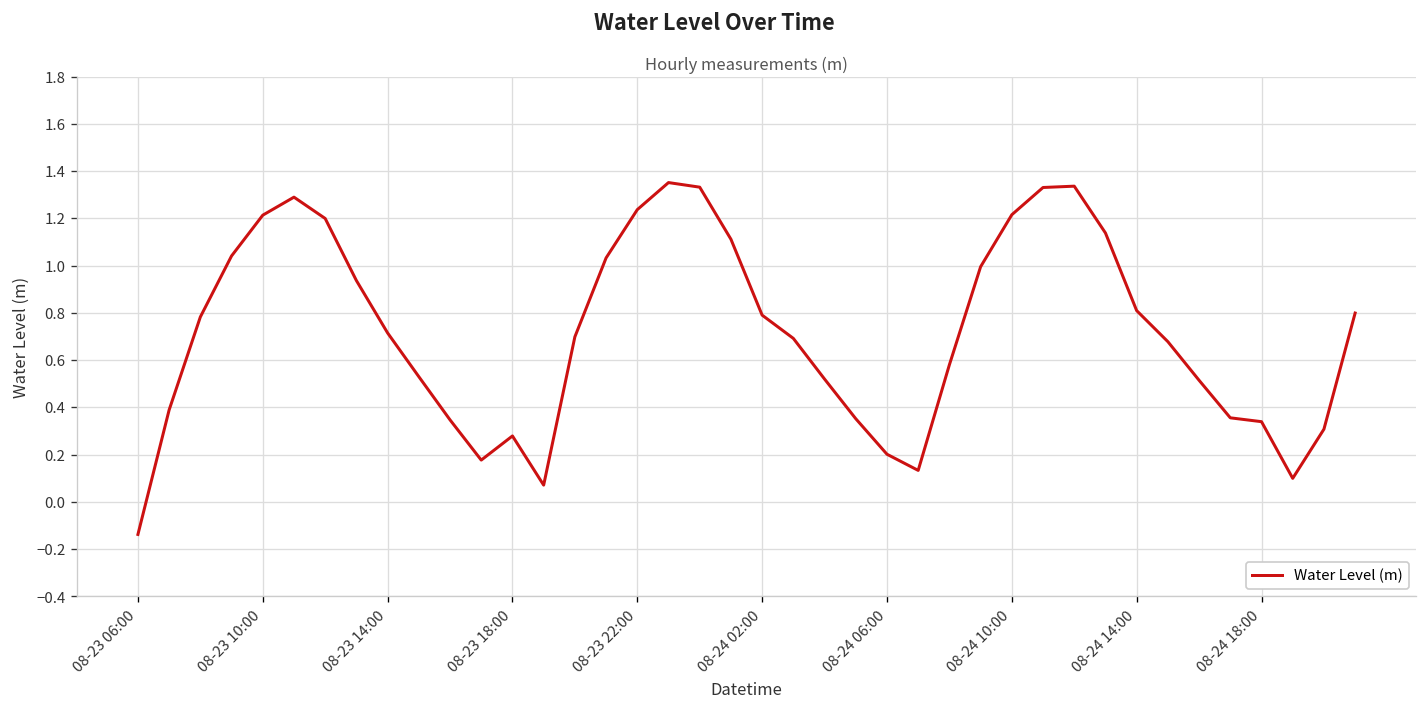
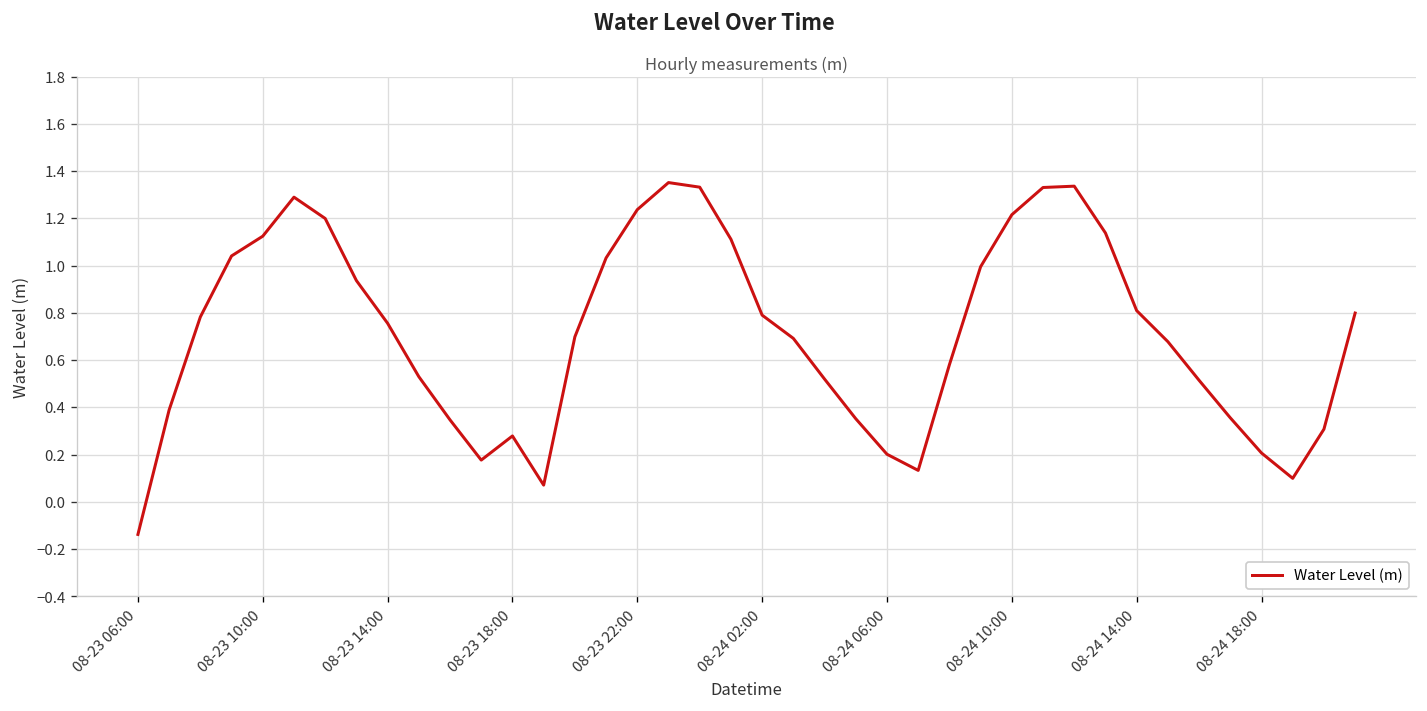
08-23 10:00: 1.21 -> 1.12
08-23 14:00: 0.71 -> 0.76
08-24 18:00: 0.34 -> 0.21
